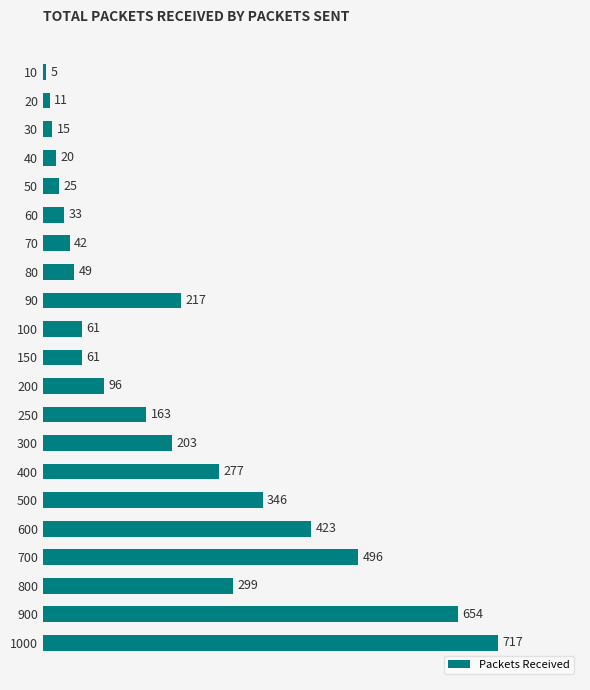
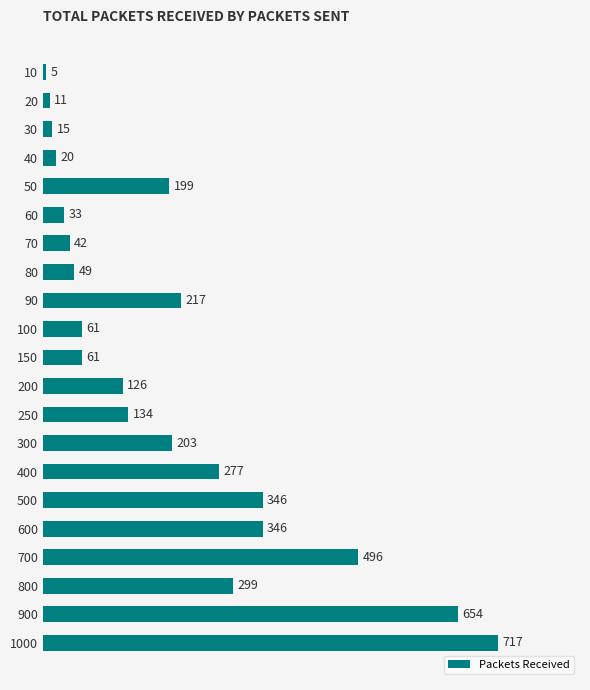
50: 25 -> 199
200: 96 -> 126
250: 163 -> 134
600: 423 -> 346
